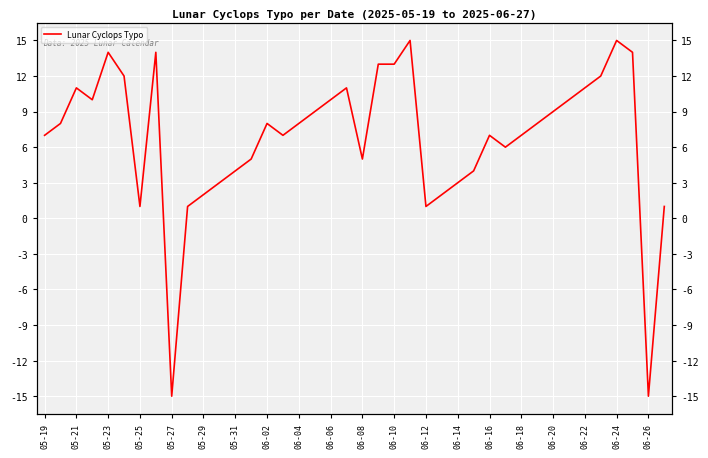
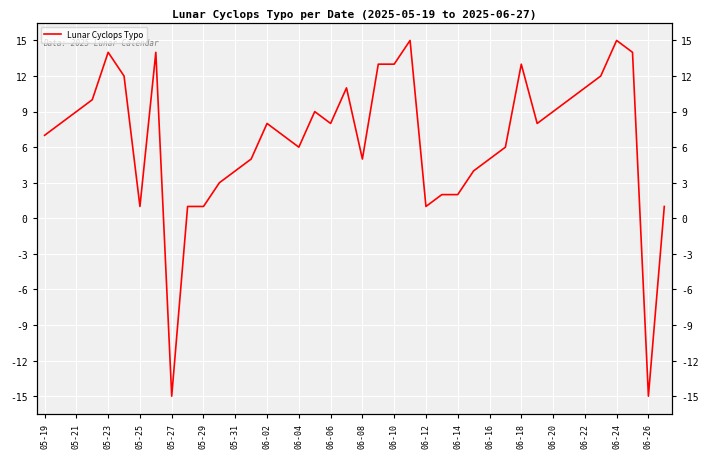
05-21: 11 -> 9
05-29: 2 -> 1
06-04: 8 -> 6
06-06: 10 -> 8
06-14: 3 -> 2
06-16: 7 -> 5
06-18: 7 -> 13
